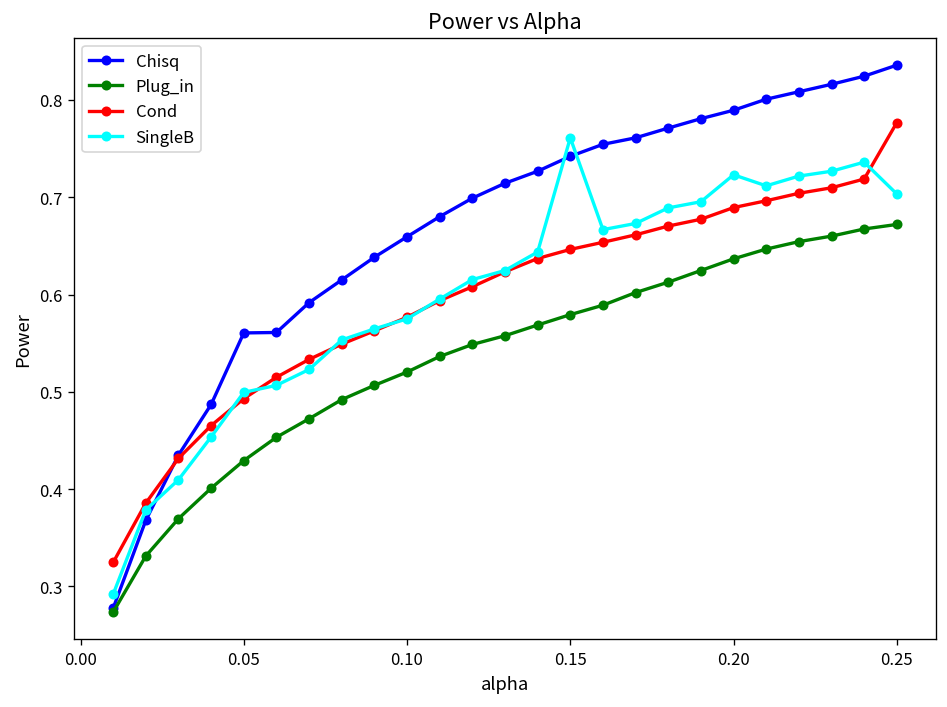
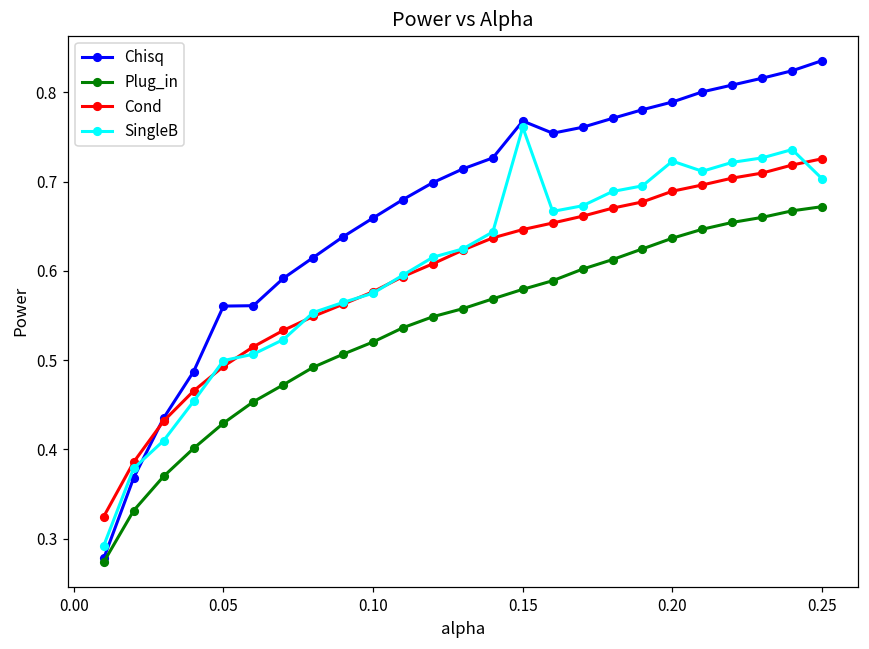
Chisq, 0.15: 0.74 -> 0.77
Cond, 0.25: 0.78 -> 0.73
